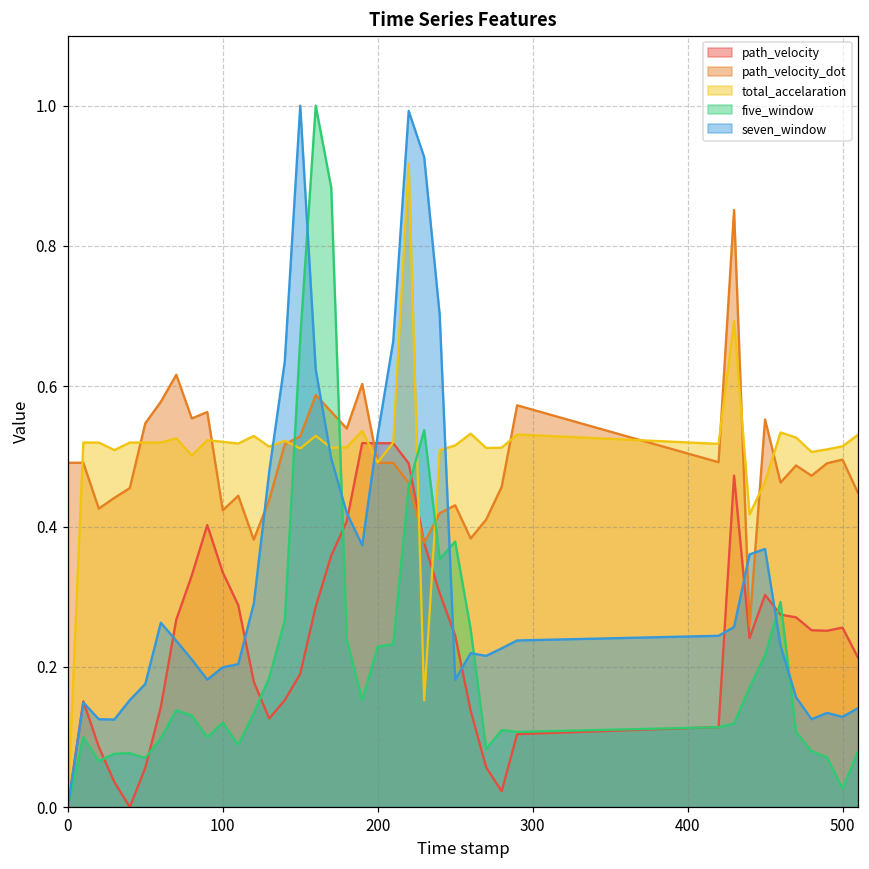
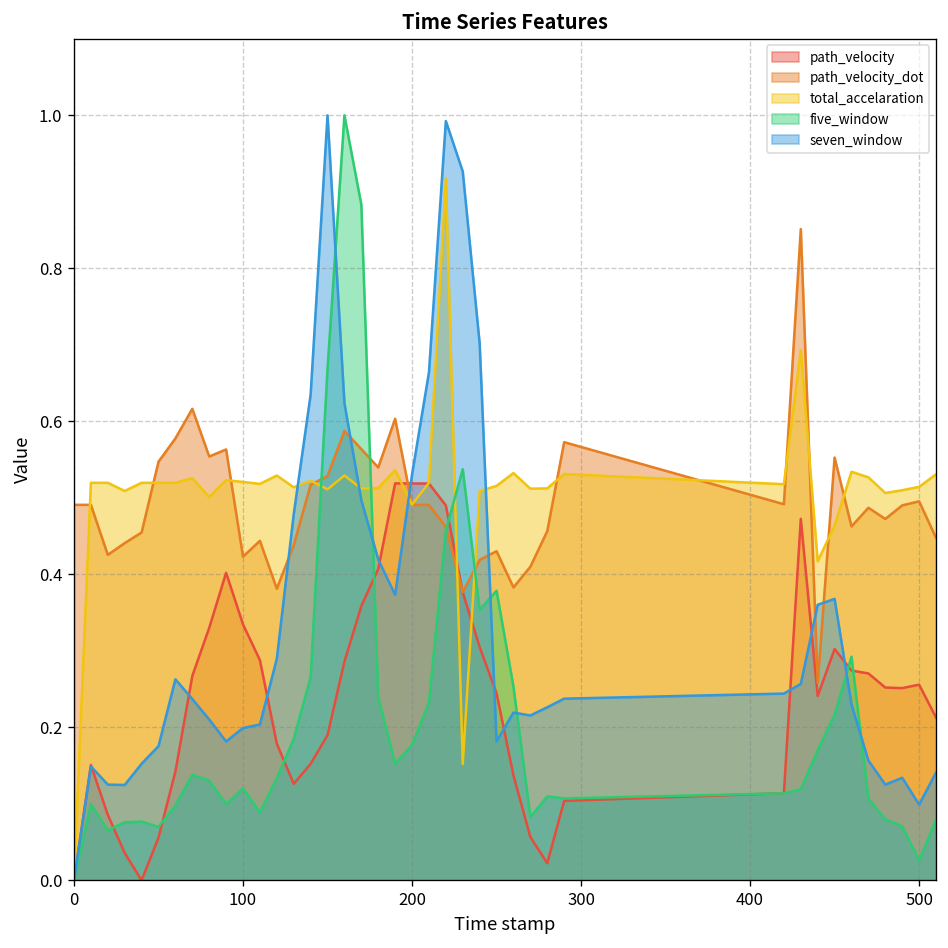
five_window, 200: 0.23 -> 0.18
seven_window, 500: 0.13 -> 0.10
